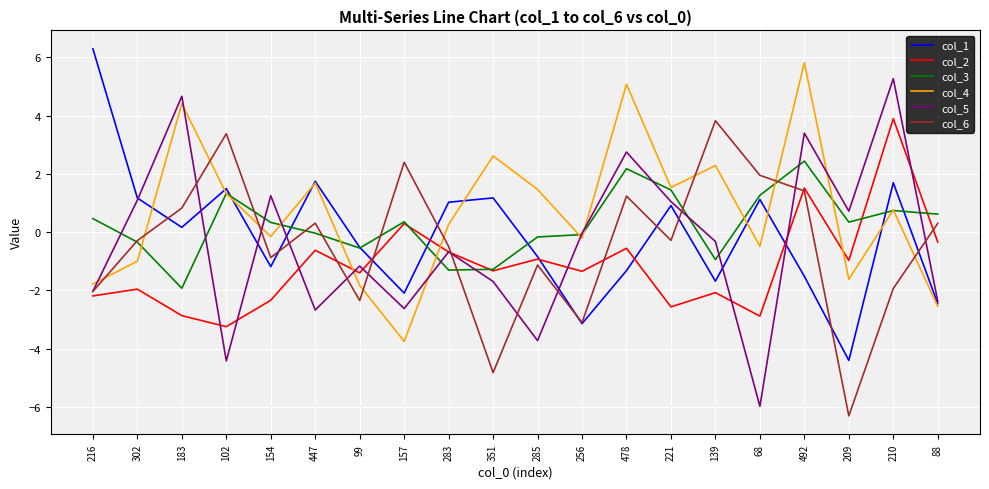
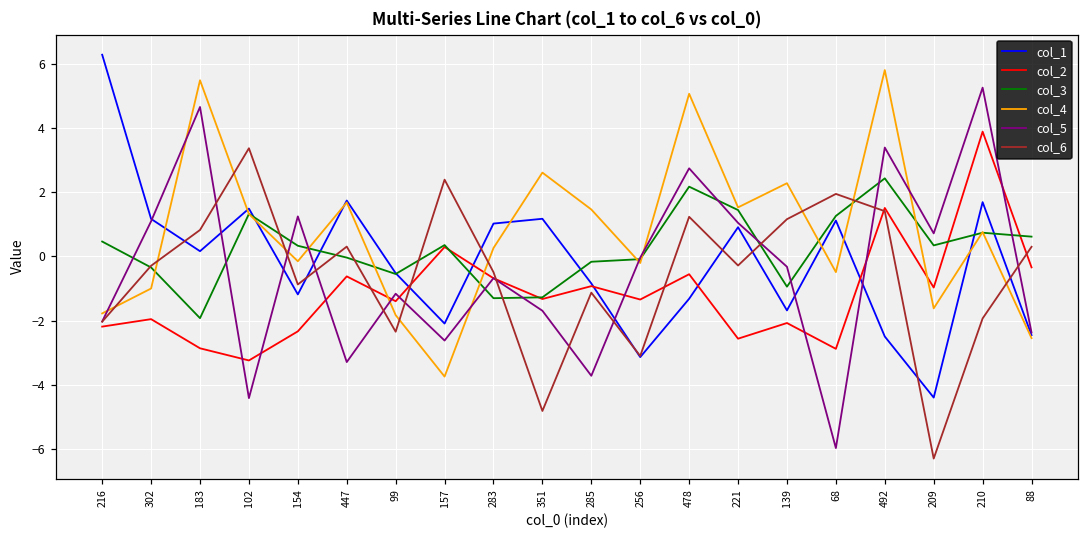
col_4, 183: 4.4 -> 5.5
col_5, 447: -2.7 -> -3.3
col_6, 139: 3.8 -> 1.2
col_1, 492: -1.5 -> -2.5
